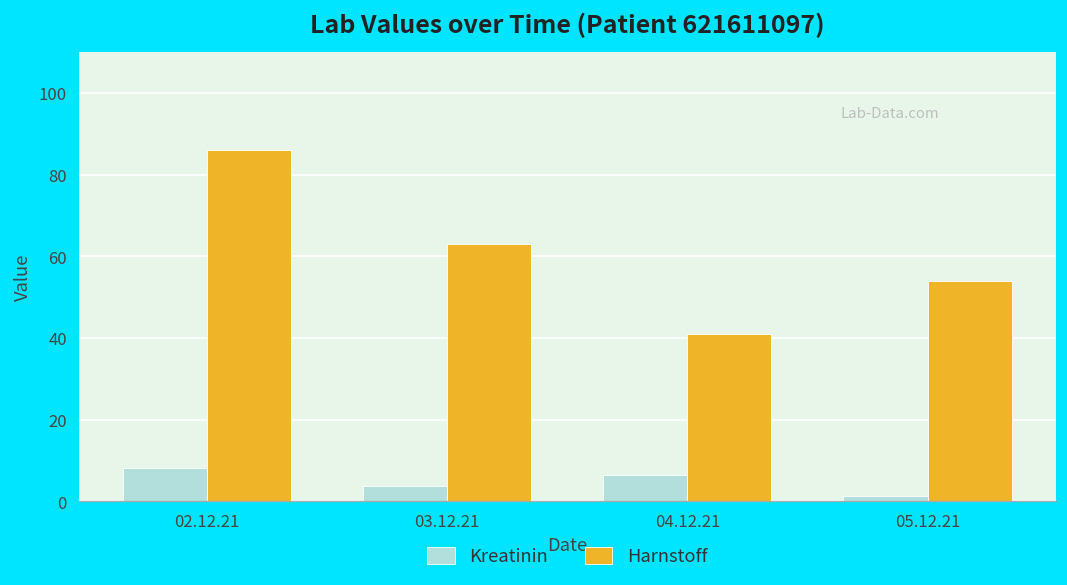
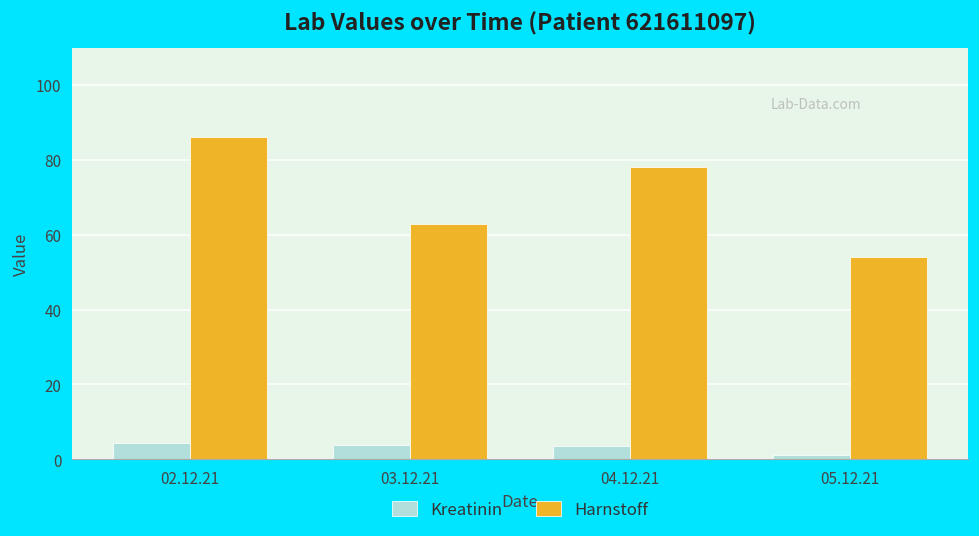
Kreatinin, 02.12.21: 8 -> 4
Kreatinin, 04.12.21: 7 -> 4
Harnstoff, 04.12.21: 41 -> 78
